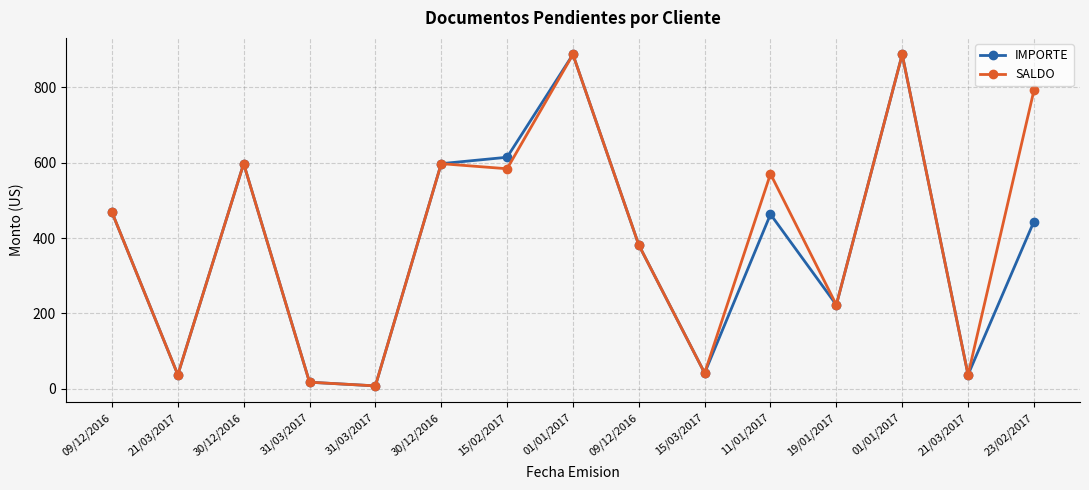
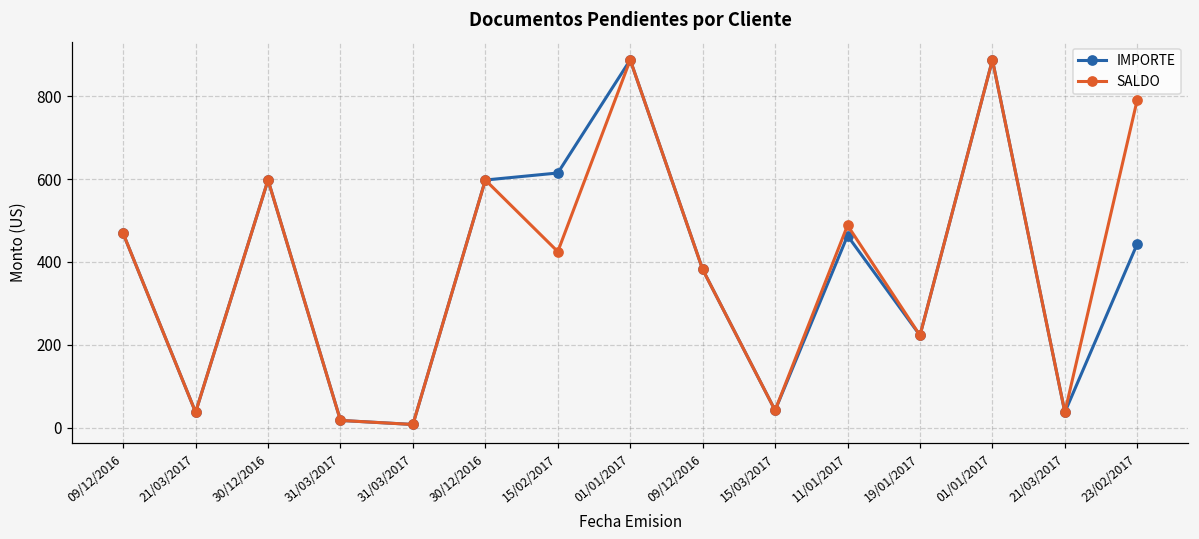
SALDO, 15/02/2017: 580 -> 420
SALDO, 11/01/2017: 570 -> 490
